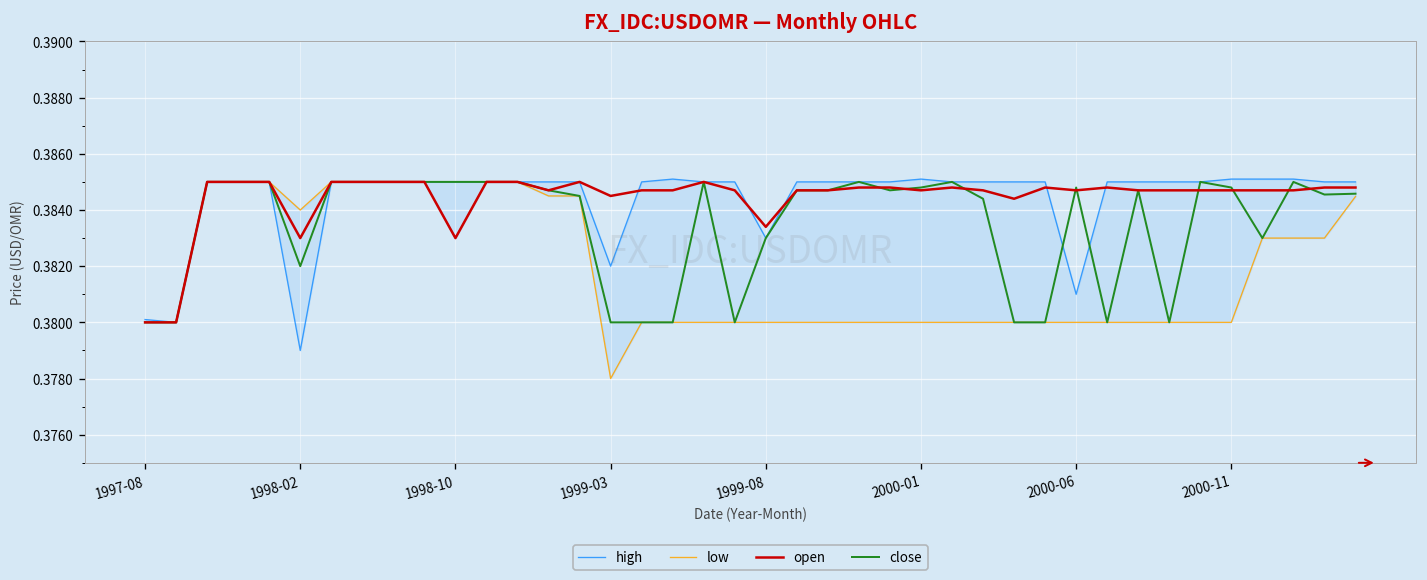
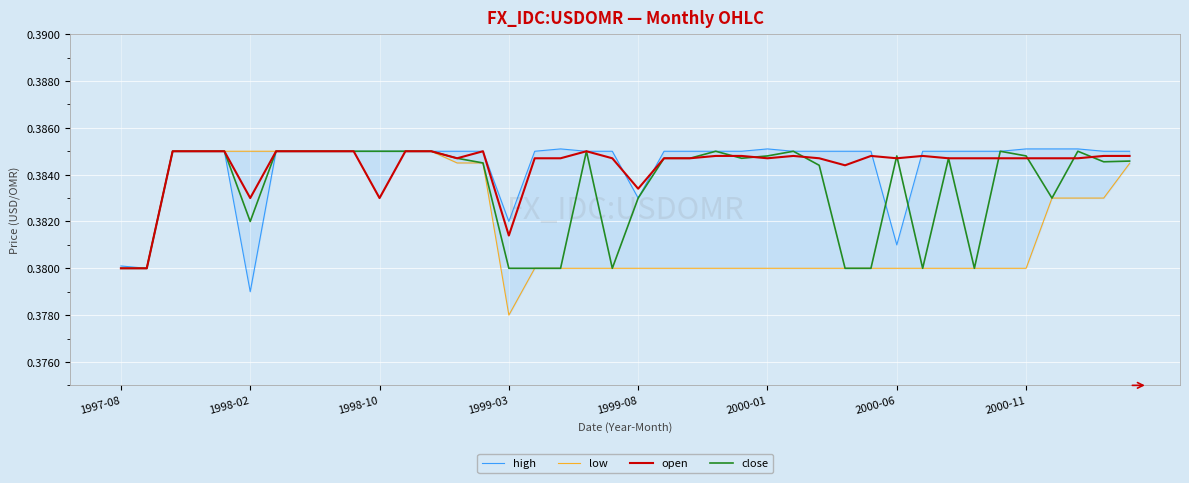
low, 1998-02: 0.384 -> 0.385
open, 1999-03: 0.3845 -> 0.3814
